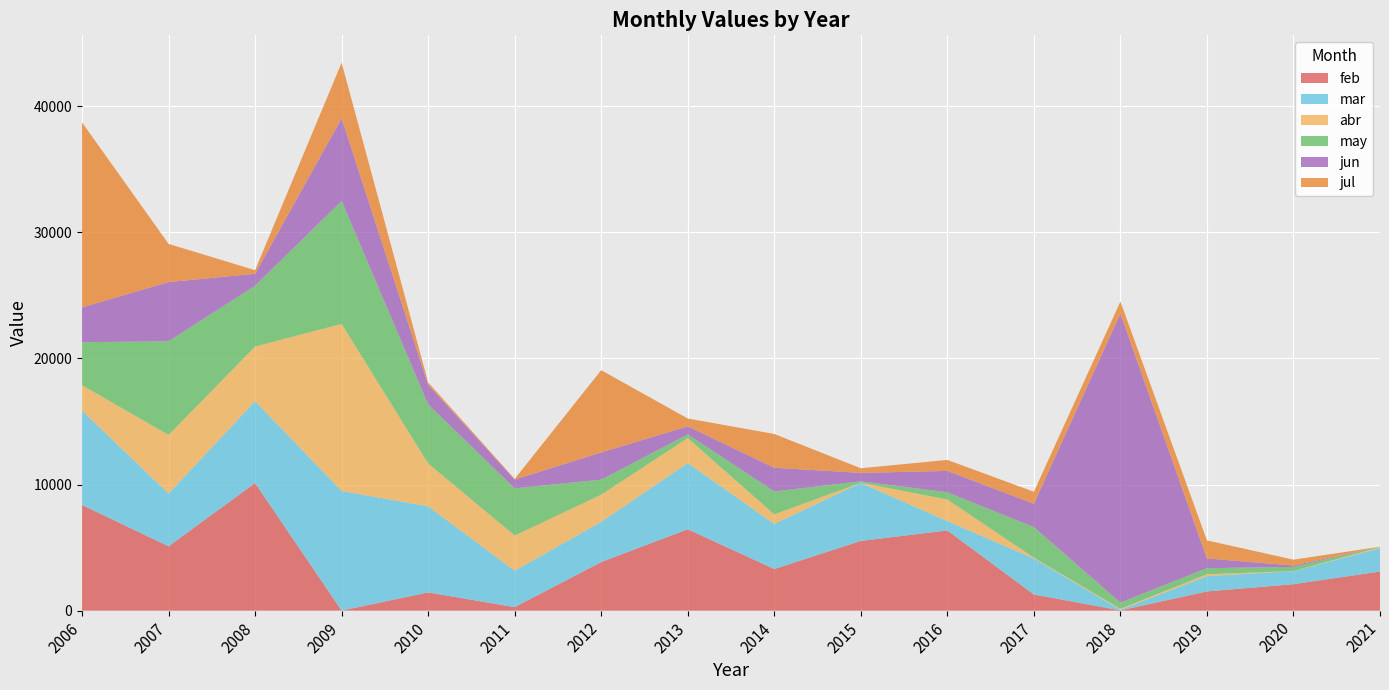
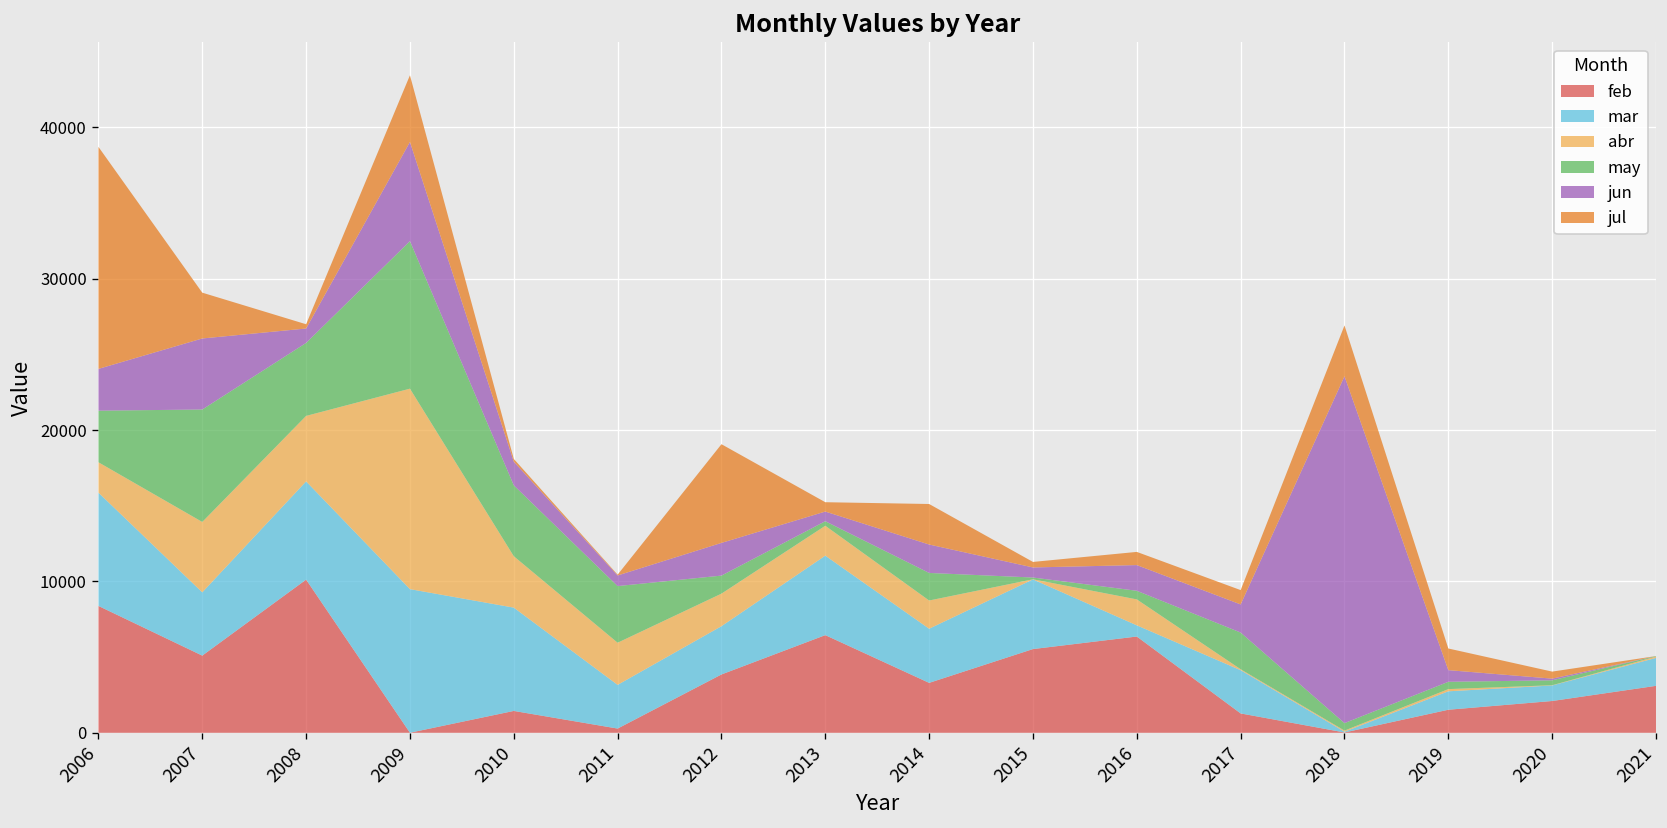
abr, 2014: 800 -> 1900
jul, 2018: 1000 -> 3400
